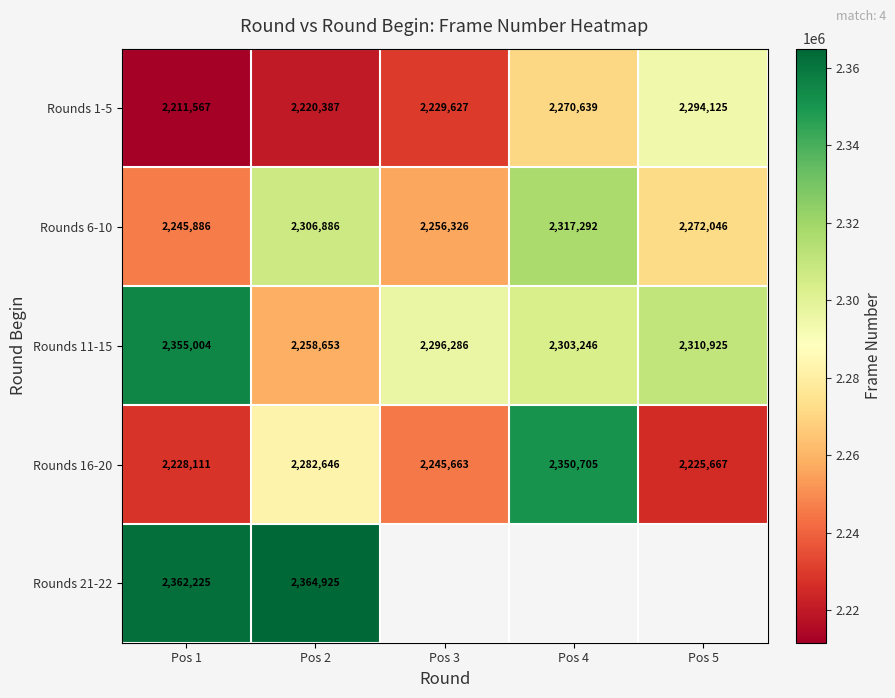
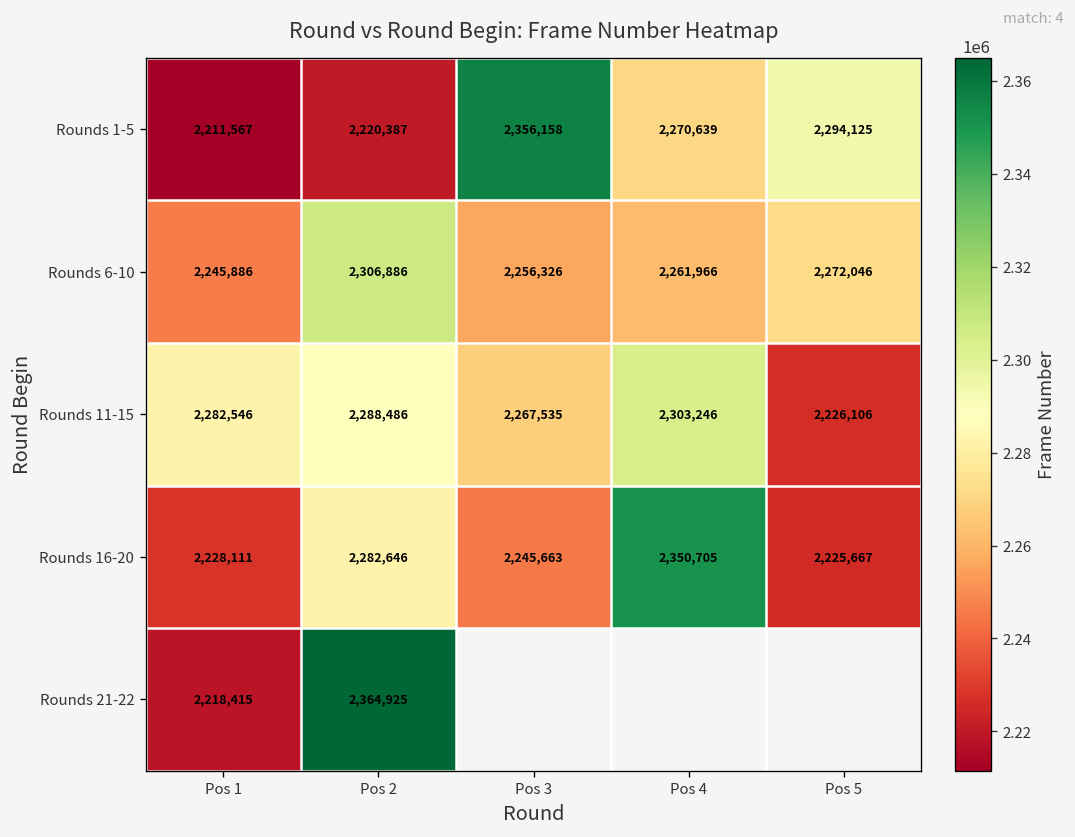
Rounds 1-5, Pos 3: 2,229,627 -> 2,356,158
Rounds 6-10, Pos 4: 2,317,292 -> 2,261,966
Rounds 11-15, Pos 1: 2,355,004 -> 2,282,546
Rounds 11-15, Pos 2: 2,258,653 -> 2,288,486
Rounds 11-15, Pos 3: 2,296,286 -> 2,267,535
Rounds 11-15, Pos 5: 2,310,925 -> 2,226,106
Rounds 21-22, Pos 1: 2,362,225 -> 2,218,415
